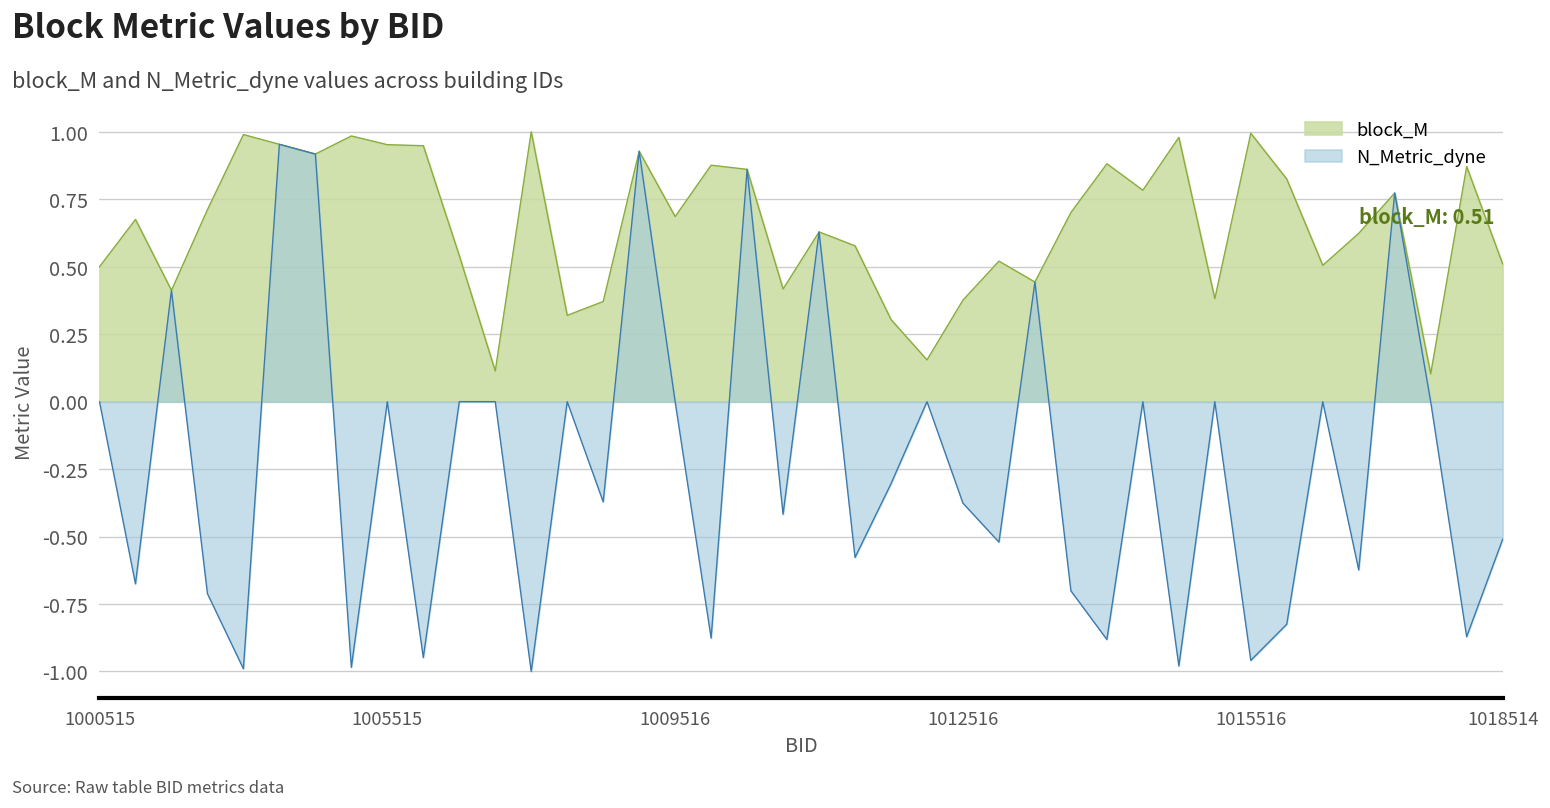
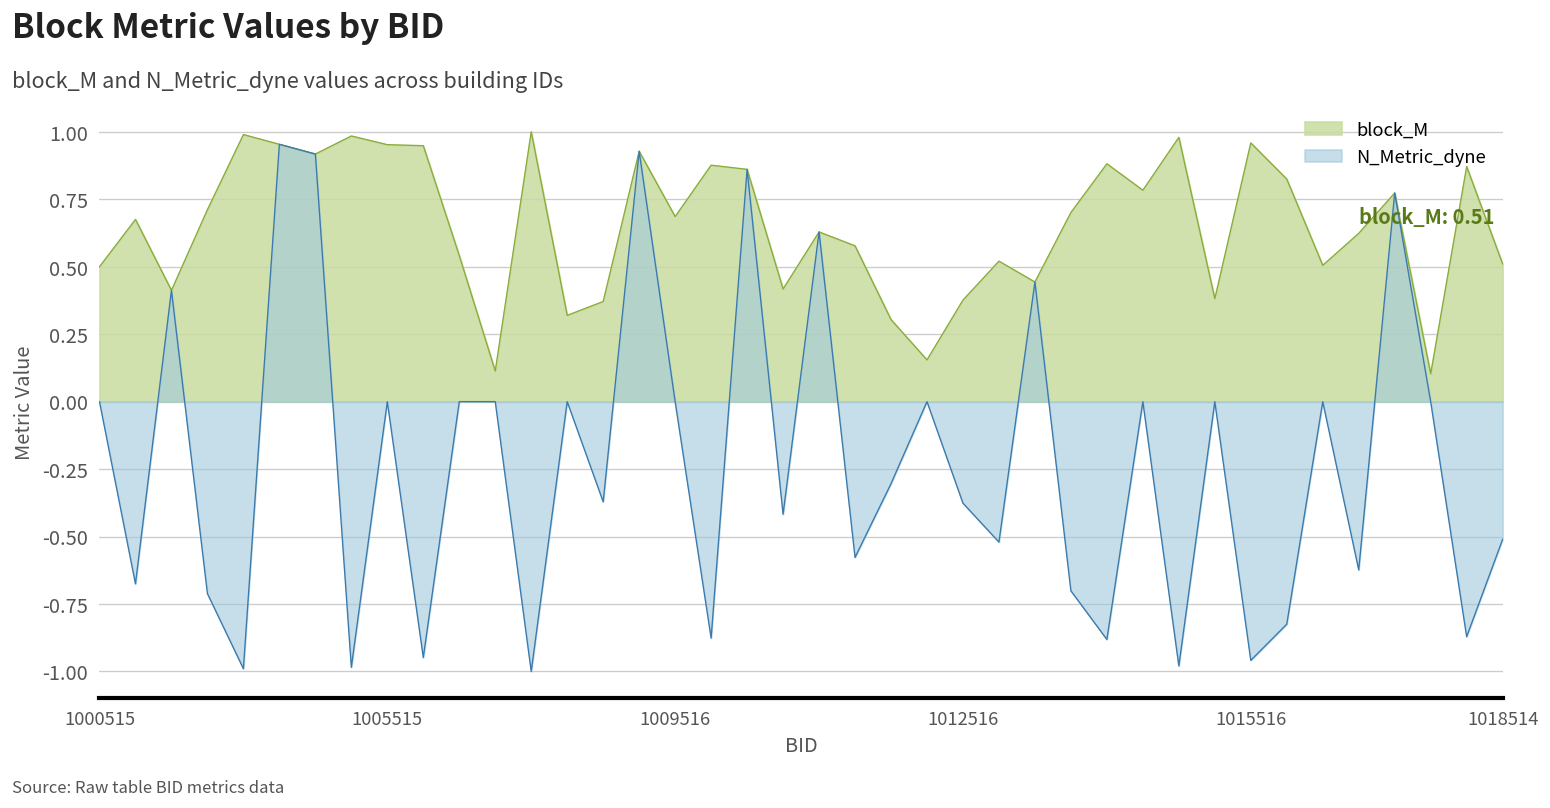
block_M, 1015516: 0.99 -> 0.96
